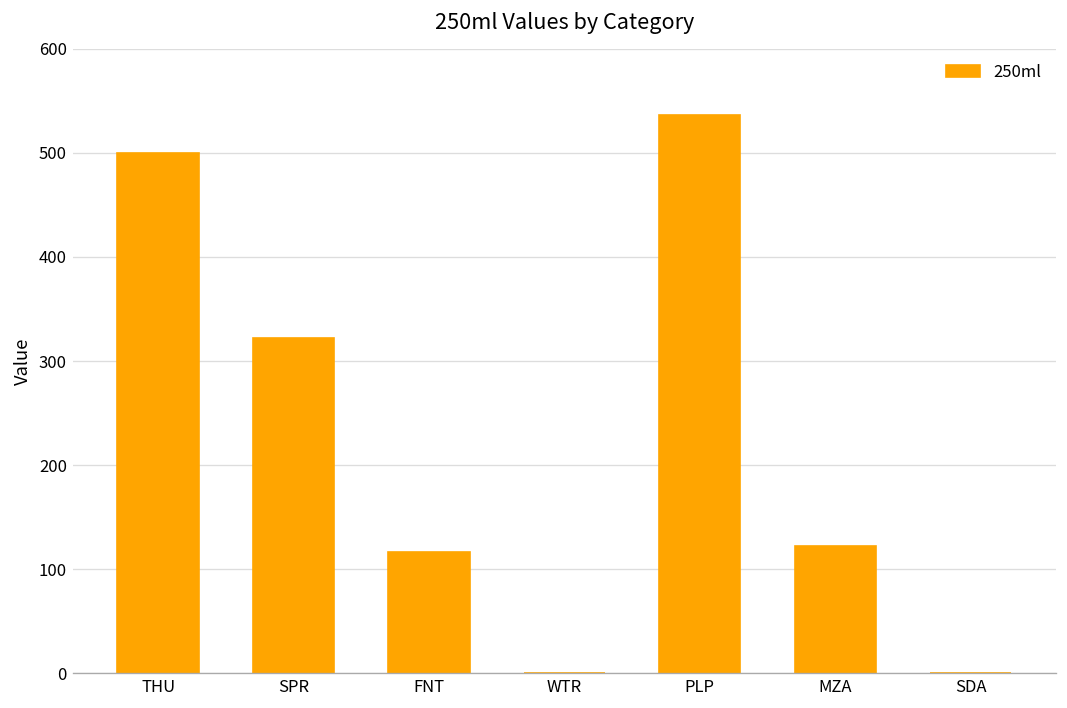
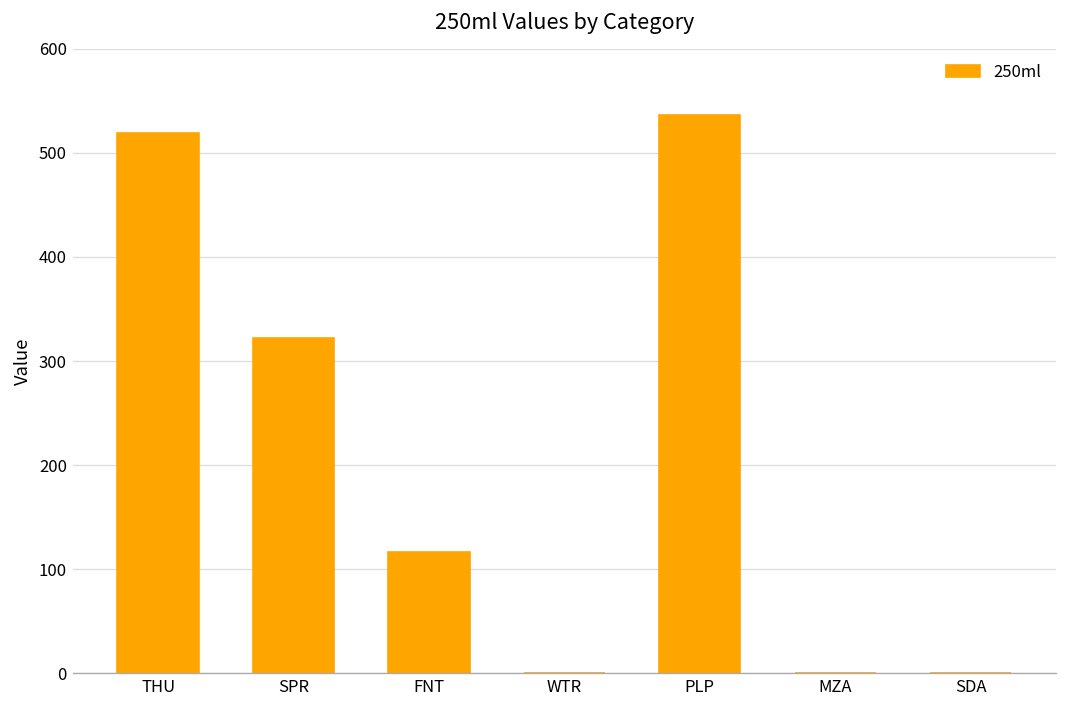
THU: 500 -> 520
MZA: 120 -> 0
